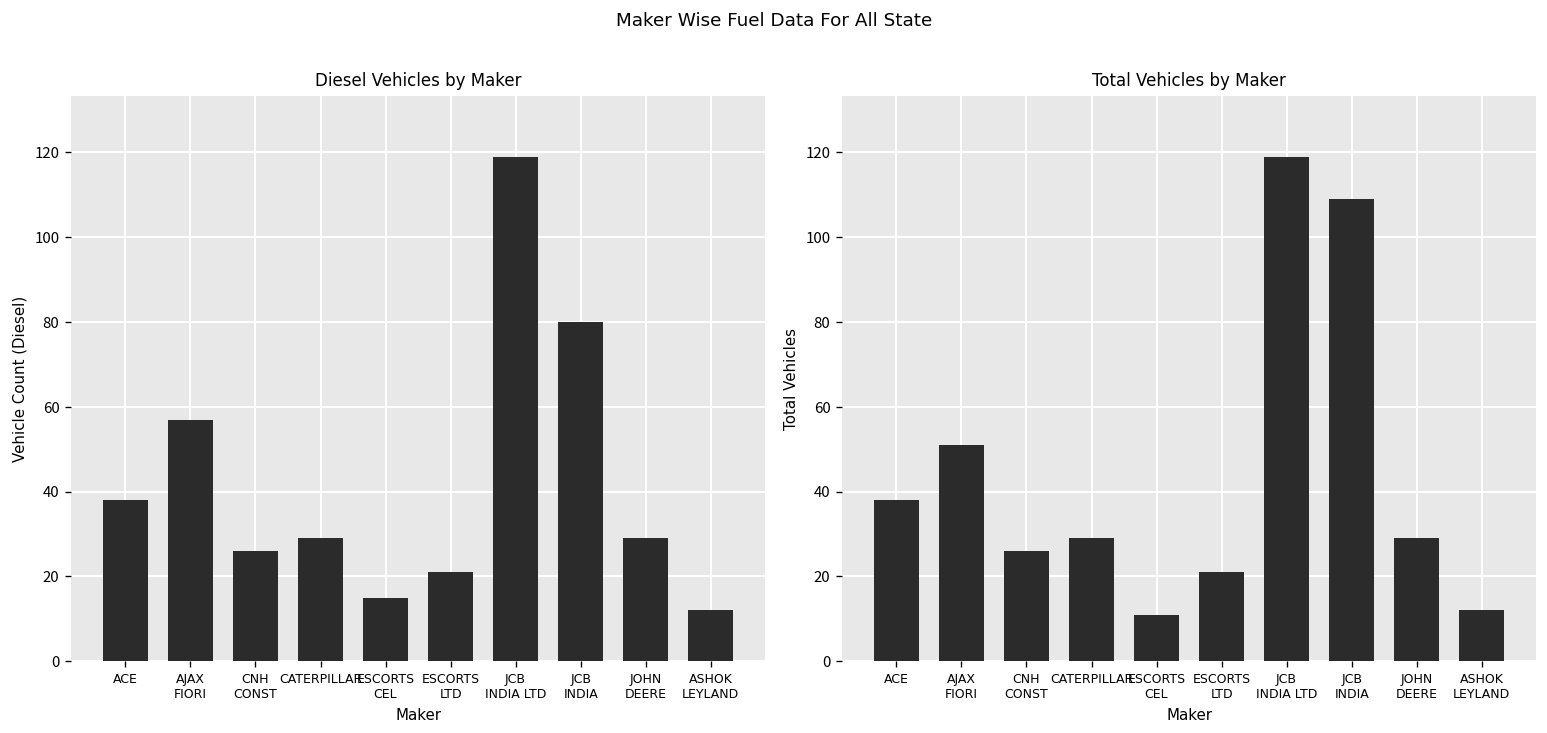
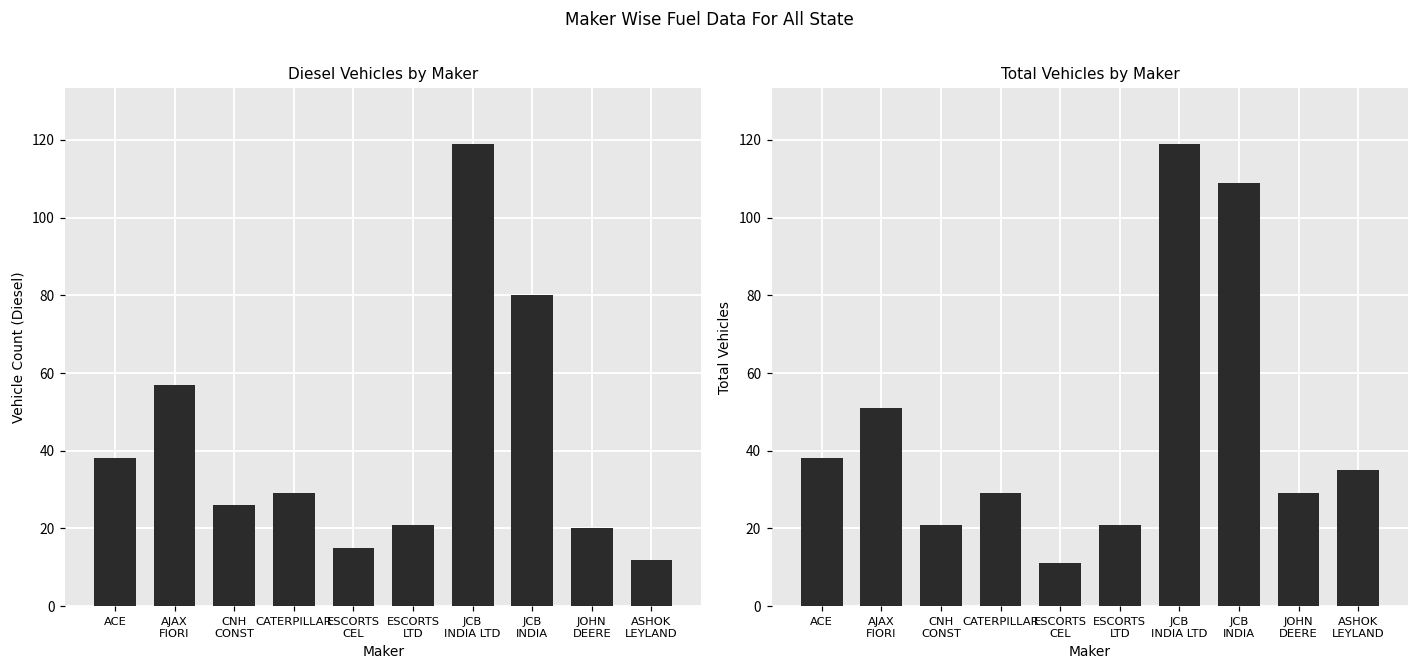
Diesel Vehicles by Maker, JOHN DEERE: 29 -> 20
Total Vehicles by Maker, CNH CONST: 26 -> 21
Total Vehicles by Maker, ASHOK LEYLAND: 12 -> 35
